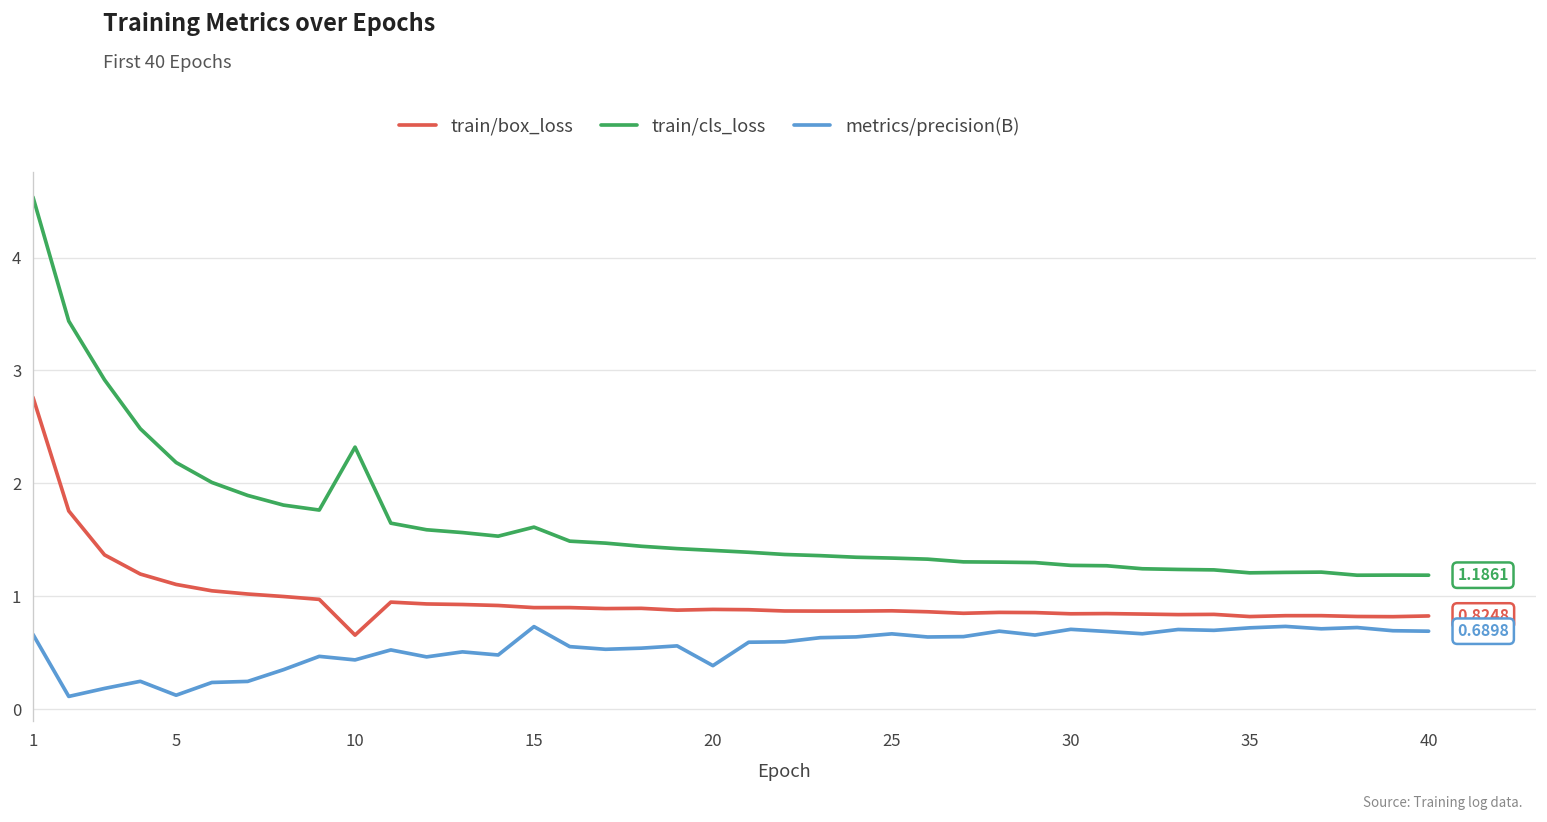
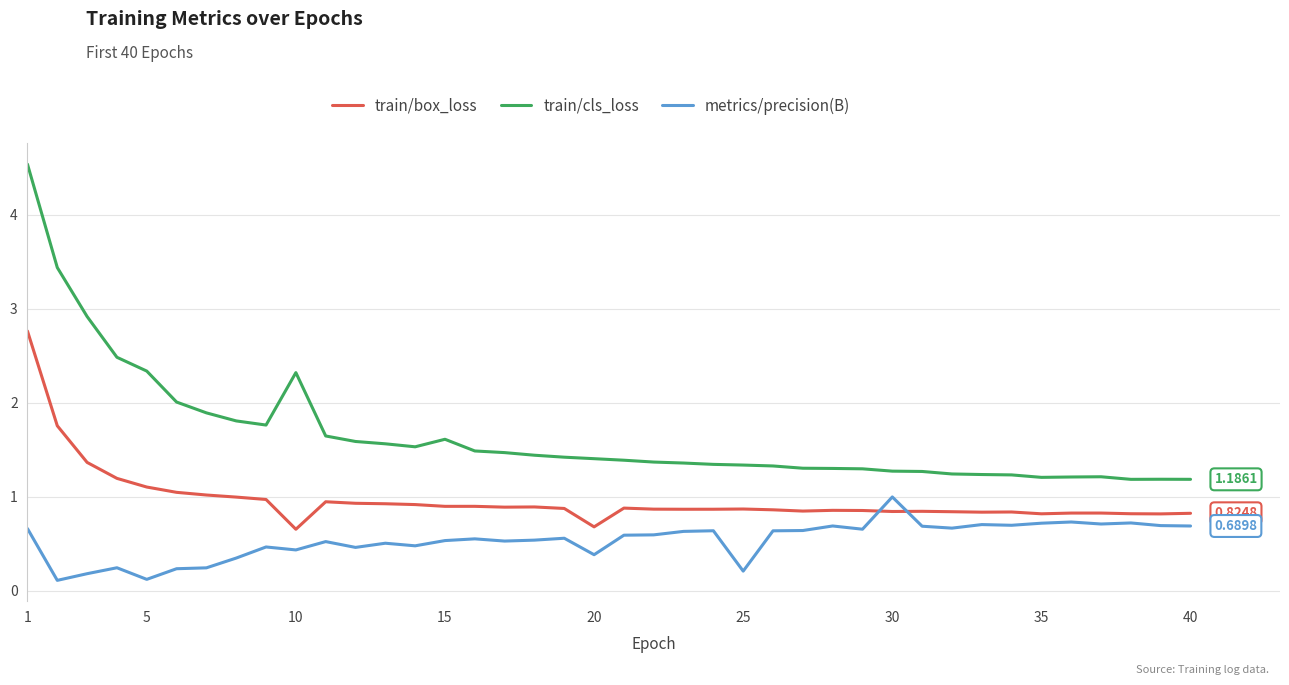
train/cls_loss, 5: 2.2 -> 2.3
metrics/precision(B), 15: 0.7 -> 0.5
train/box_loss, 20: 0.9 -> 0.7
metrics/precision(B), 25: 0.7 -> 0.2
metrics/precision(B), 30: 0.7 -> 1.0
